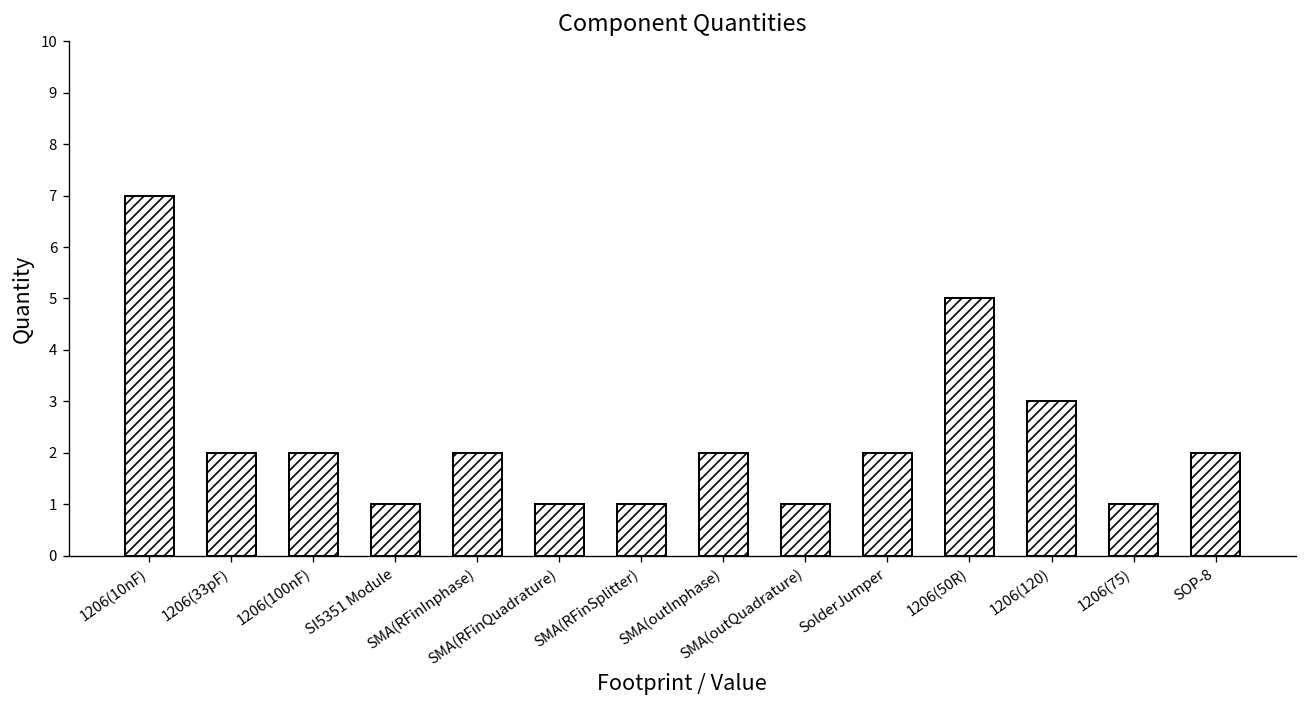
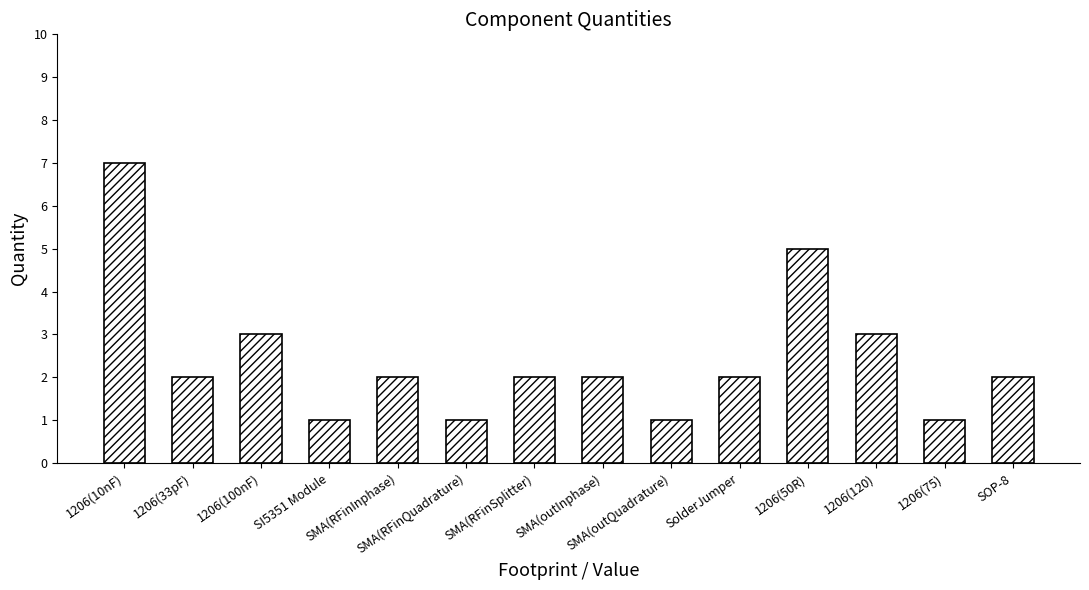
1206(100nF): 2 -> 3
SMA(RFinSplitter): 1 -> 2
